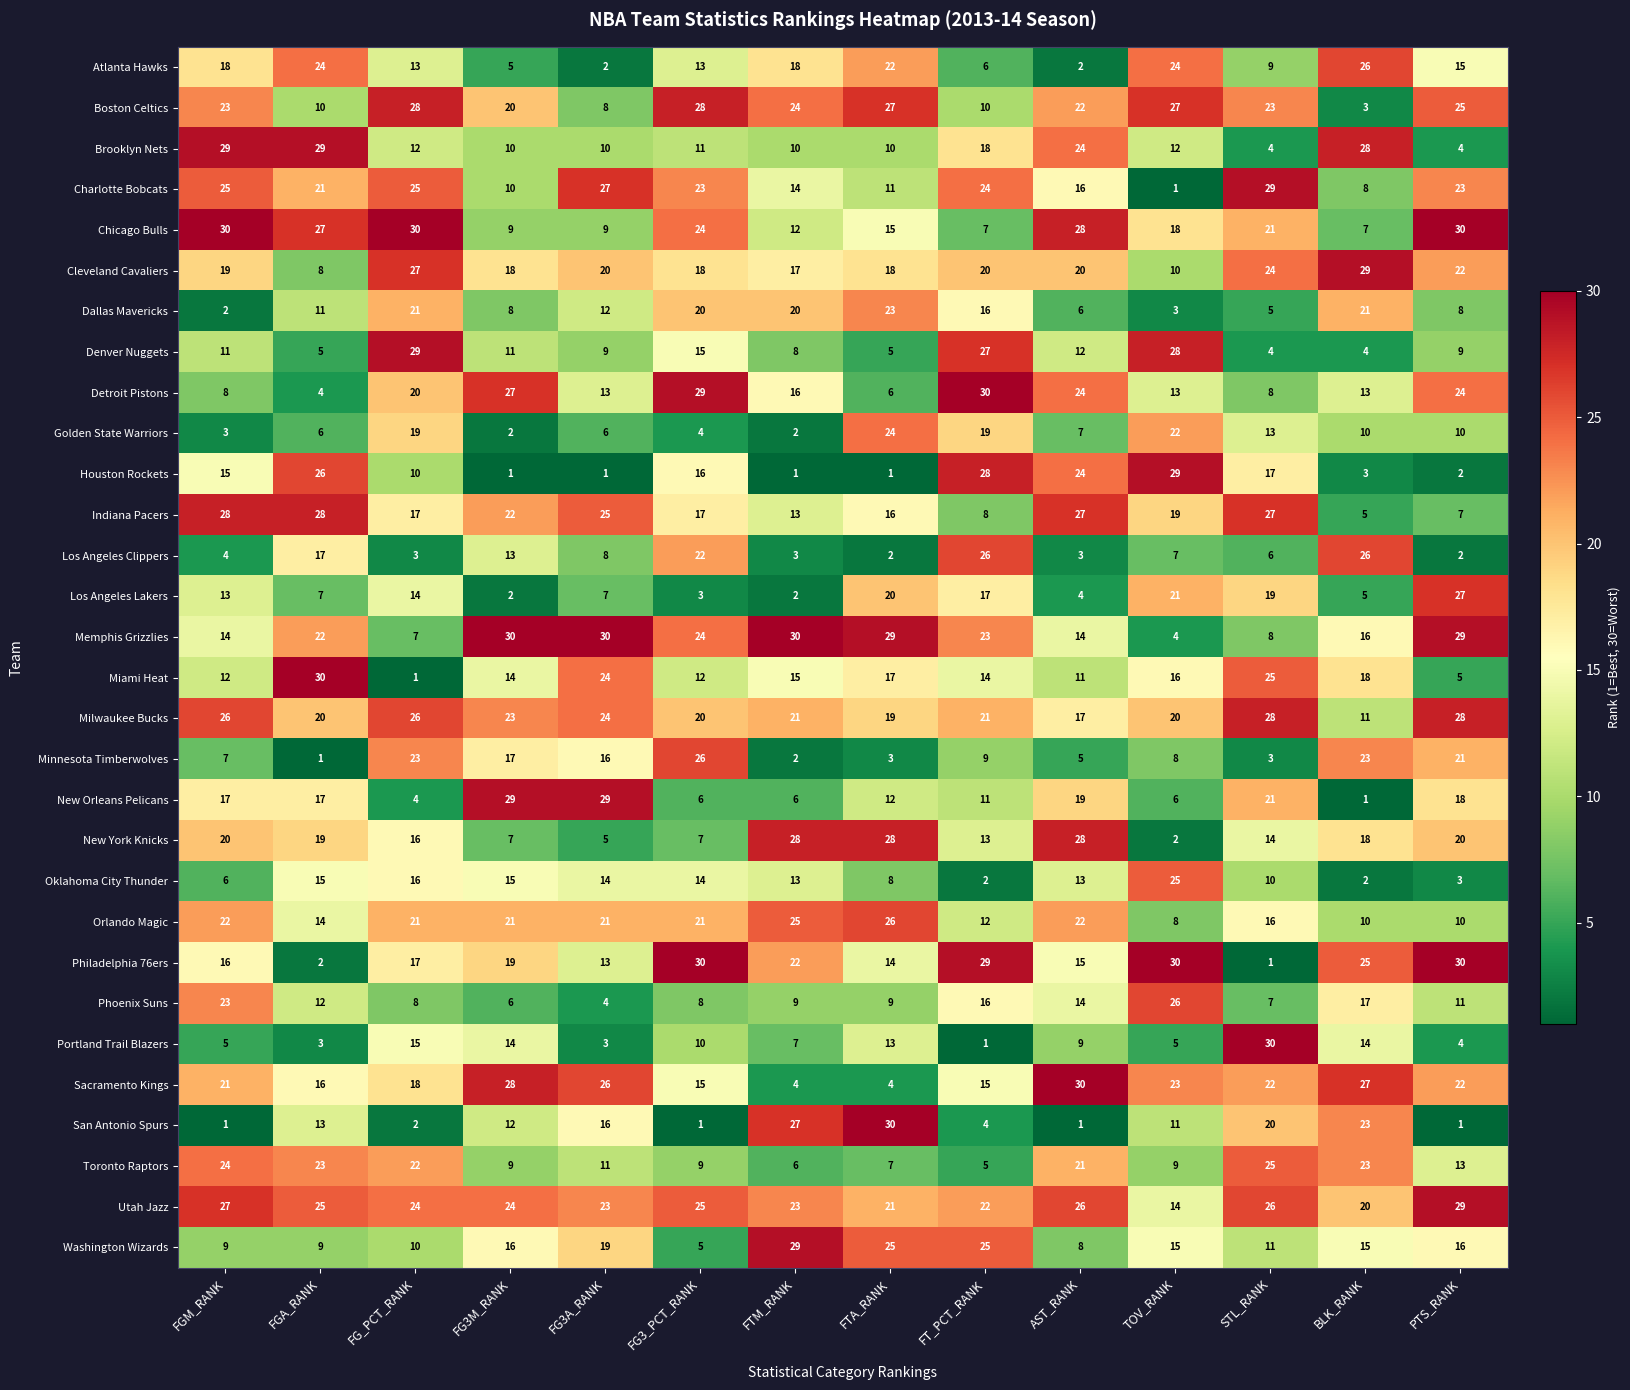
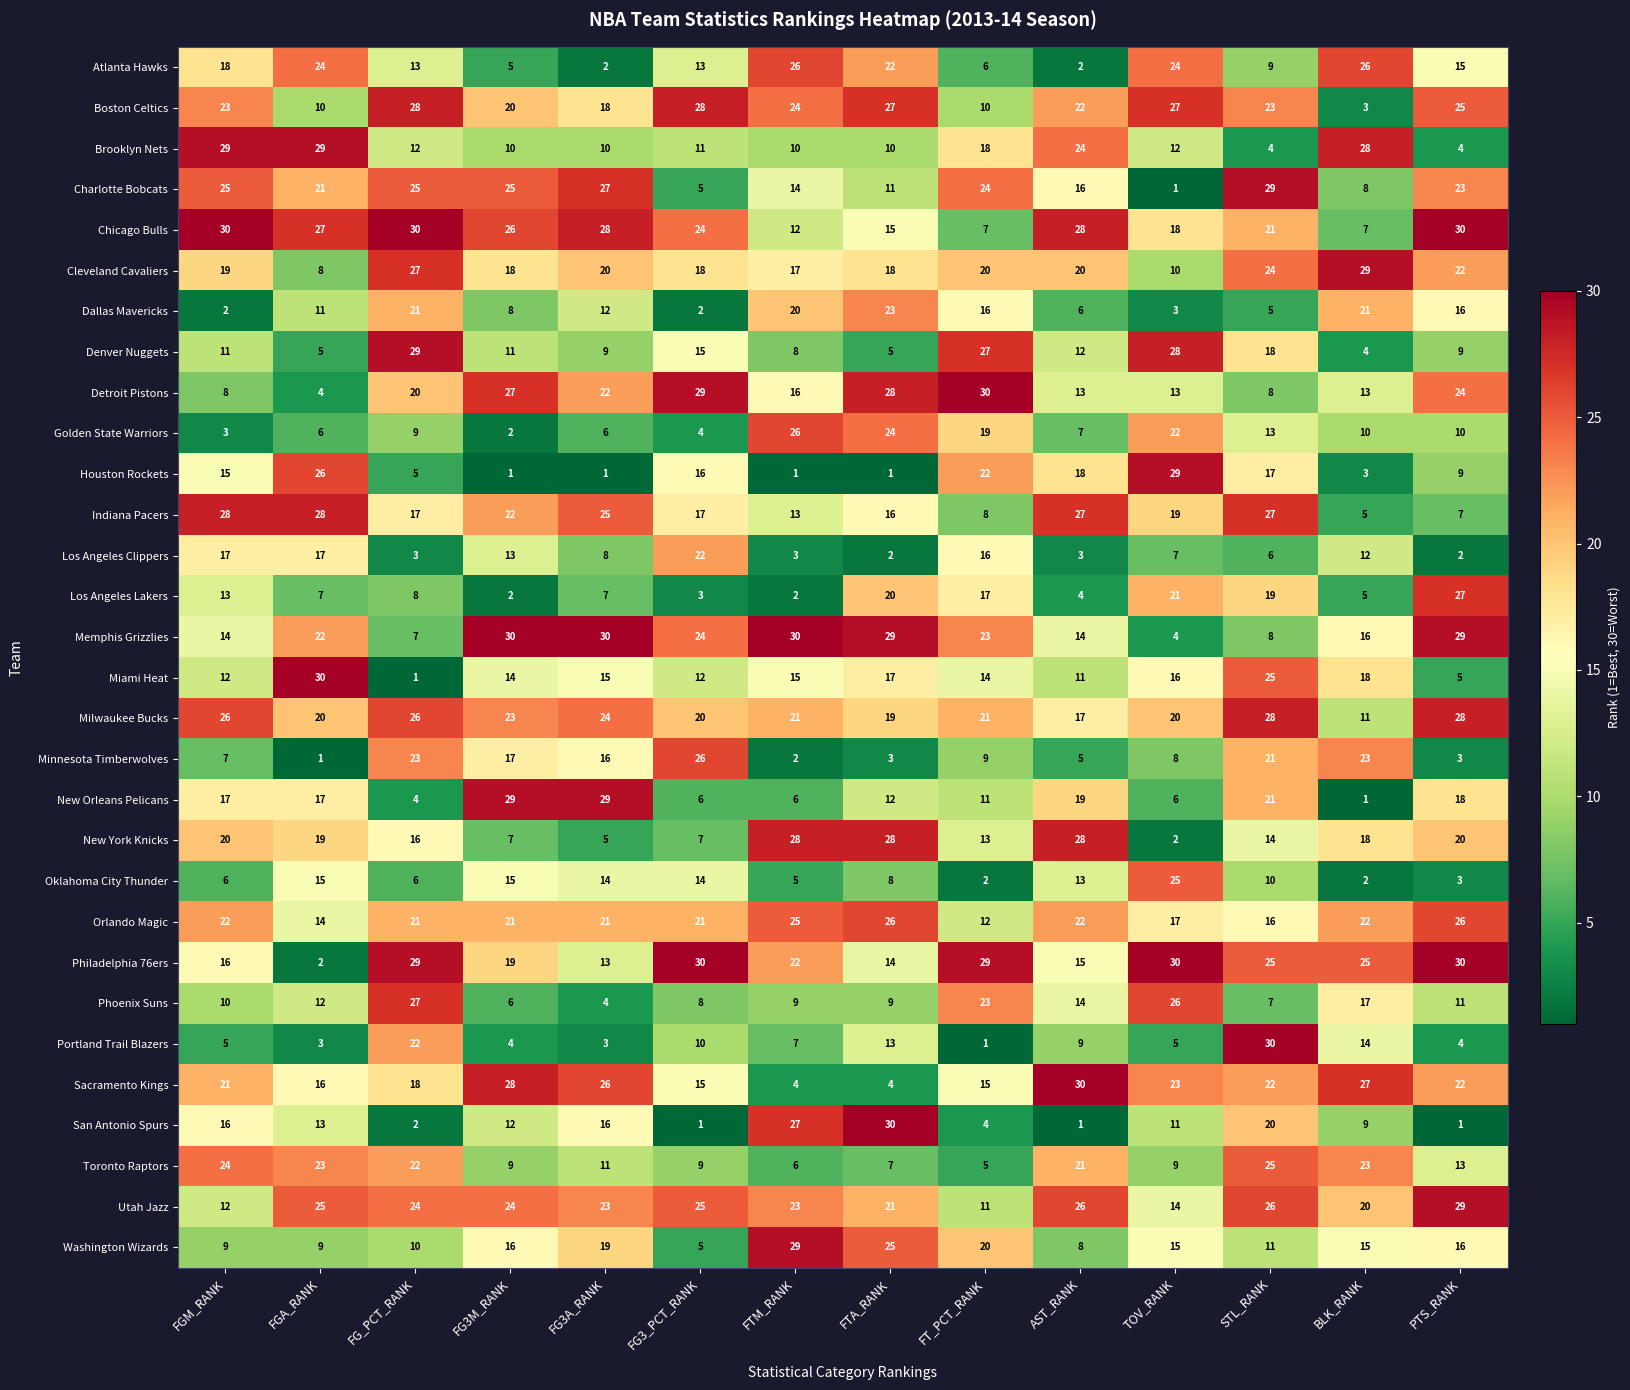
Atlanta Hawks, FTM_RANK: 18 -> 26
Boston Celtics, FG3A_RANK: 8 -> 18
Charlotte Bobcats, FG3M_RANK: 10 -> 25
Charlotte Bobcats, FG3_PCT_RANK: 23 -> 5
Chicago Bulls, FG3M_RANK: 9 -> 26
Chicago Bulls, FG3A_RANK: 9 -> 28
Dallas Mavericks, FG3_PCT_RANK: 20 -> 2
Dallas Mavericks, PTS_RANK: 8 -> 16
Denver Nuggets, STL_RANK: 4 -> 18
Detroit Pistons, FG3A_RANK: 13 -> 22
Detroit Pistons, FTA_RANK: 6 -> 28
Detroit Pistons, AST_RANK: 24 -> 13
Golden State Warriors, FG_PCT_RANK: 19 -> 9
Golden State Warriors, FTM_RANK: 2 -> 26
Houston Rockets, FG_PCT_RANK: 10 -> 5
Houston Rockets, FT_PCT_RANK: 28 -> 22
Houston Rockets, AST_RANK: 24 -> 18
Houston Rockets, PTS_RANK: 2 -> 9
Los Angeles Clippers, FGM_RANK: 4 -> 17
Los Angeles Clippers, FT_PCT_RANK: 26 -> 16
Los Angeles Clippers, BLK_RANK: 26 -> 12
Los Angeles Lakers, FG_PCT_RANK: 14 -> 8
Miami Heat, FG3A_RANK: 24 -> 15
Minnesota Timberwolves, STL_RANK: 3 -> 21
Minnesota Timberwolves, PTS_RANK: 21 -> 3
Oklahoma City Thunder, FG_PCT_RANK: 16 -> 6
Oklahoma City Thunder, FTM_RANK: 13 -> 5
Orlando Magic, TOV_RANK: 8 -> 17
Orlando Magic, BLK_RANK: 10 -> 22
Orlando Magic, PTS_RANK: 10 -> 26
Philadelphia 76ers, FG_PCT_RANK: 17 -> 29
Philadelphia 76ers, STL_RANK: 1 -> 25
Phoenix Suns, FGM_RANK: 23 -> 10
Phoenix Suns, FG_PCT_RANK: 8 -> 27
Phoenix Suns, FT_PCT_RANK: 16 -> 23
Portland Trail Blazers, FG_PCT_RANK: 15 -> 22
Portland Trail Blazers, FG3M_RANK: 14 -> 4
San Antonio Spurs, FGM_RANK: 1 -> 16
San Antonio Spurs, BLK_RANK: 23 -> 9
Utah Jazz, FGM_RANK: 27 -> 12
Utah Jazz, FT_PCT_RANK: 22 -> 11
Washington Wizards, FT_PCT_RANK: 25 -> 20
